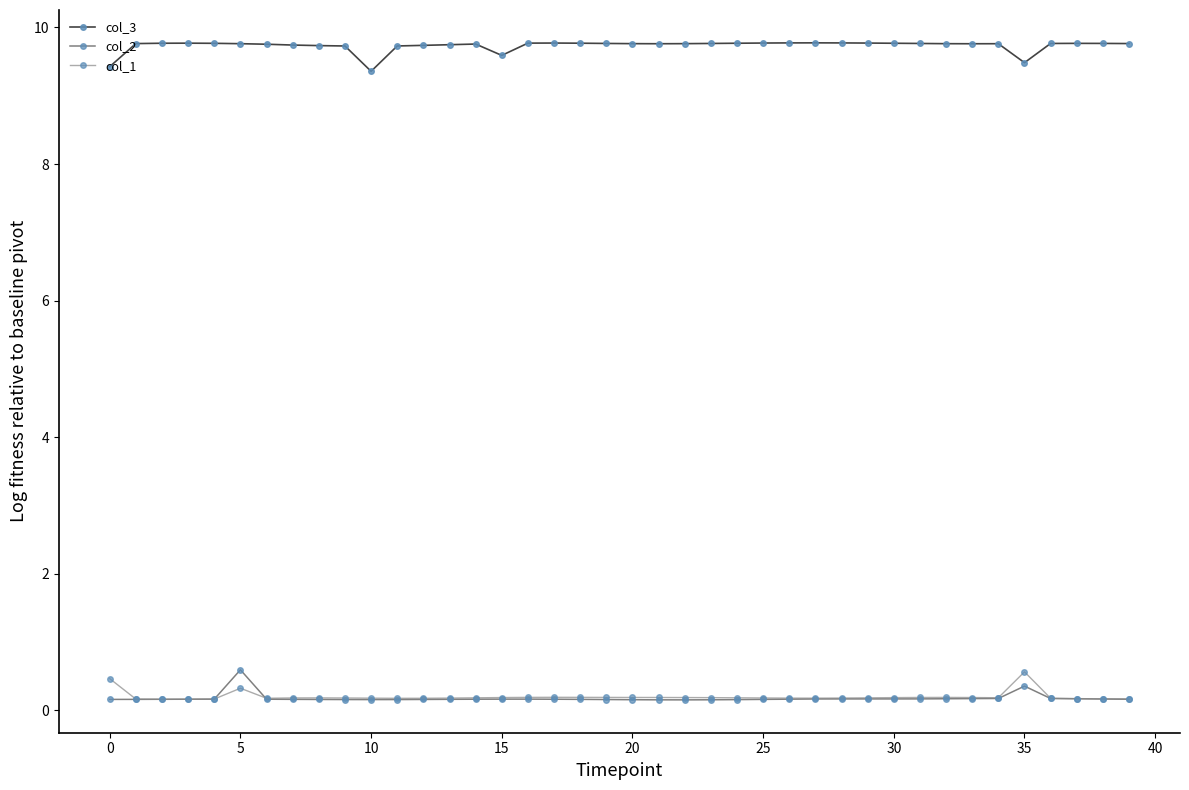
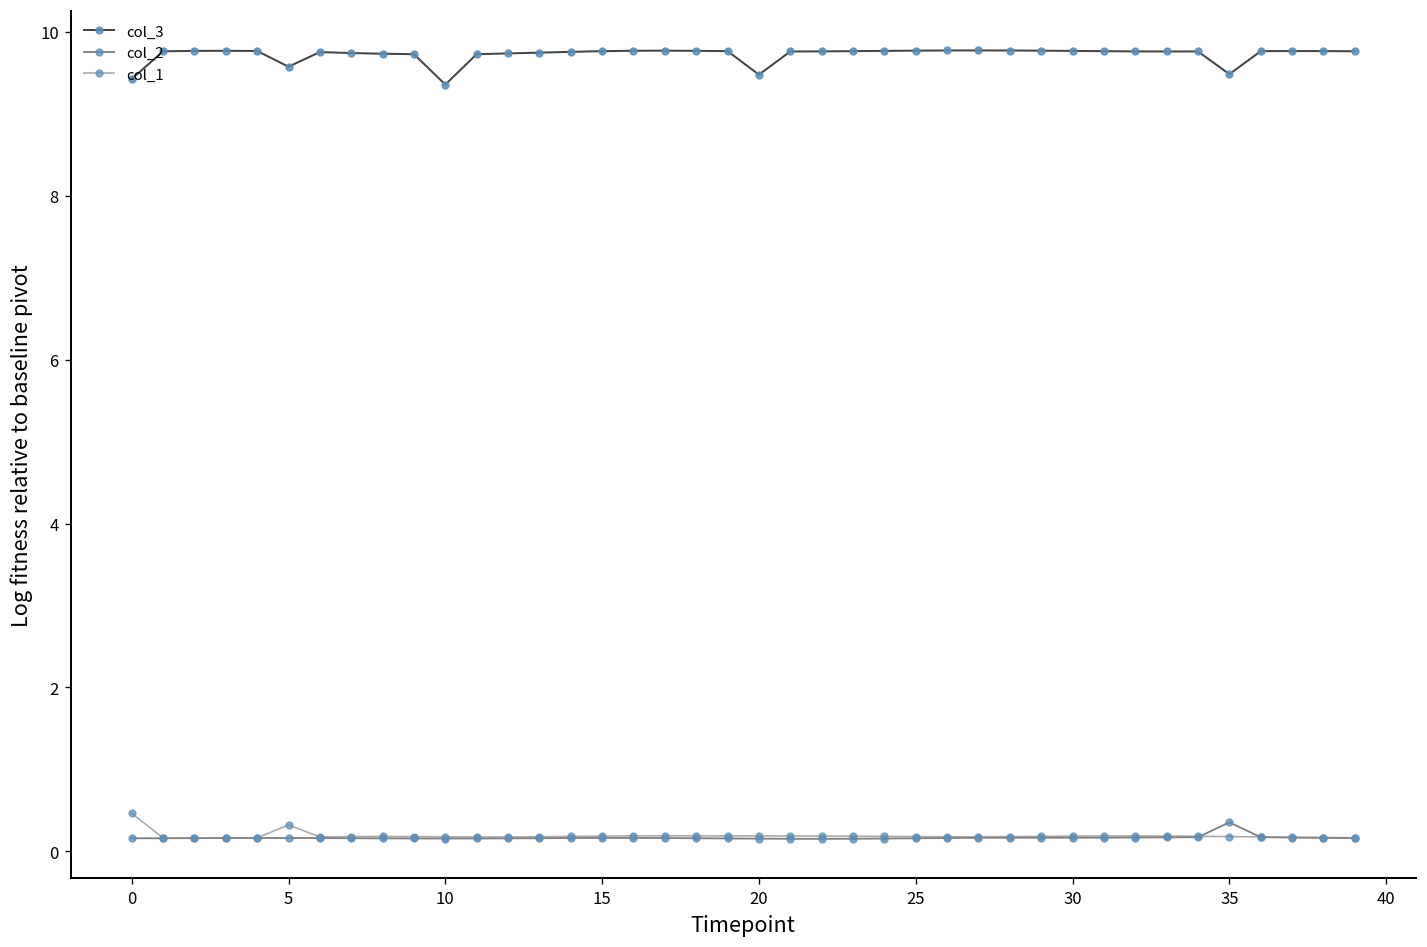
col_3, 5: 9.8 -> 9.6
col_2, 5: 0.6 -> 0.2
col_3, 15: 9.6 -> 9.8
col_3, 20: 9.8 -> 9.5
col_1, 35: 0.6 -> 0.2
